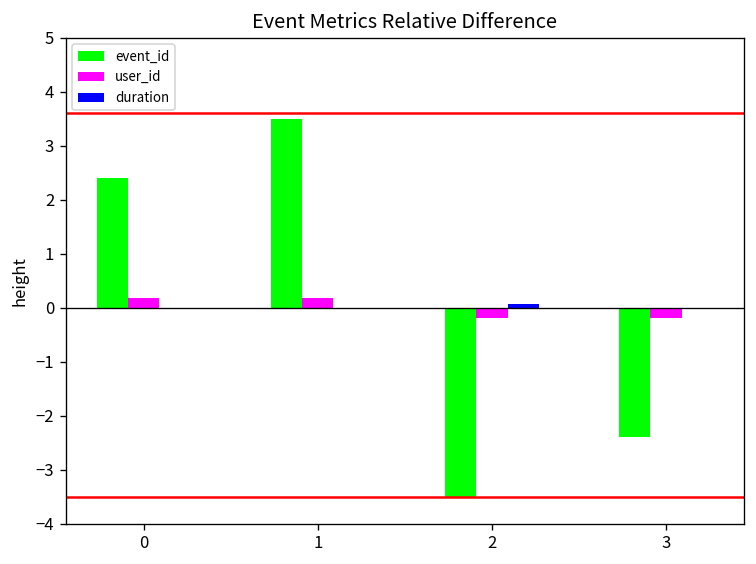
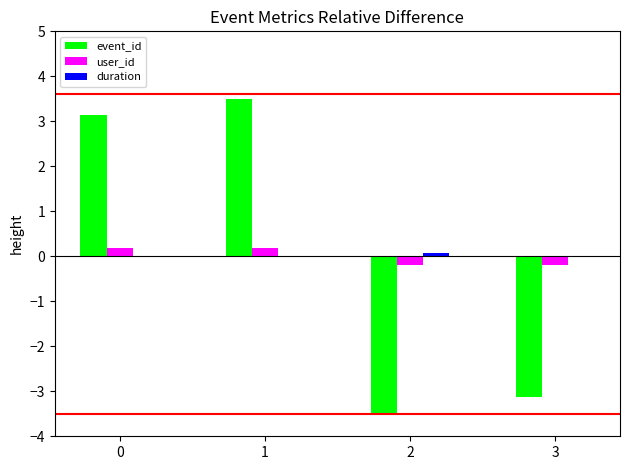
event_id, 0: 2.4 -> 3.1
event_id, 3: -2.4 -> -3.1
